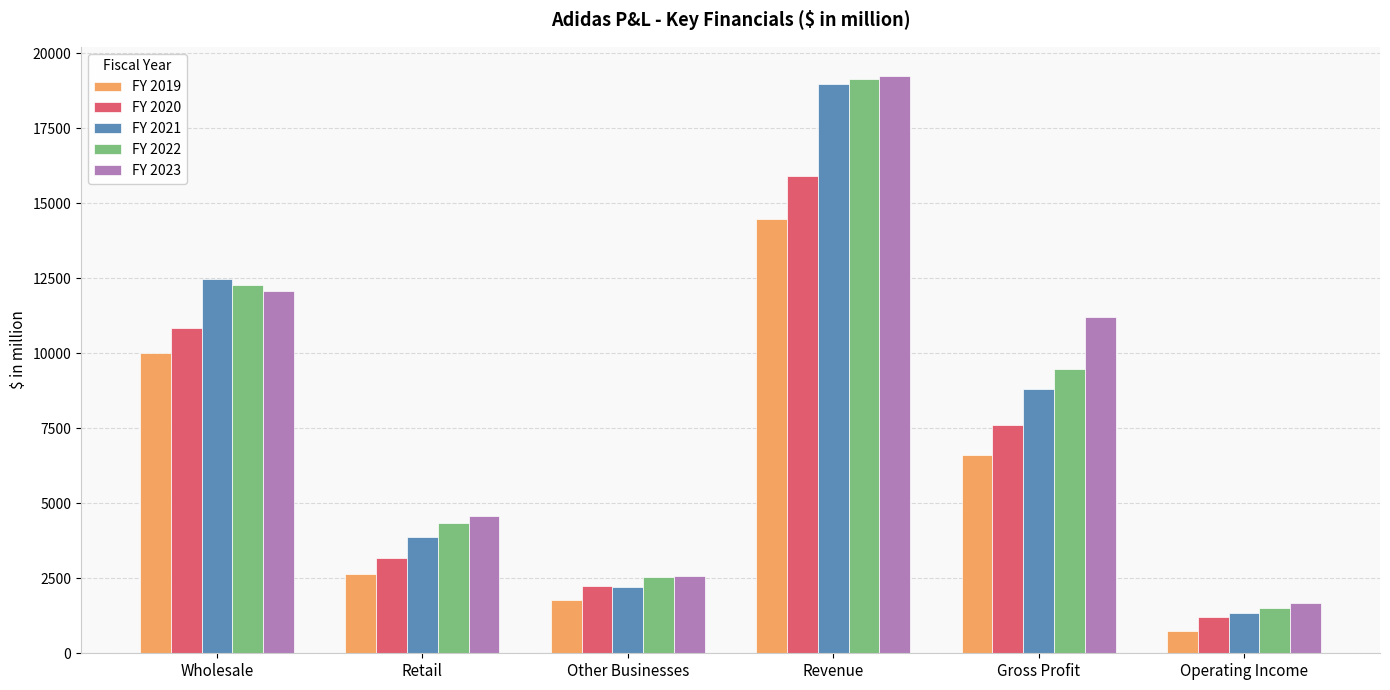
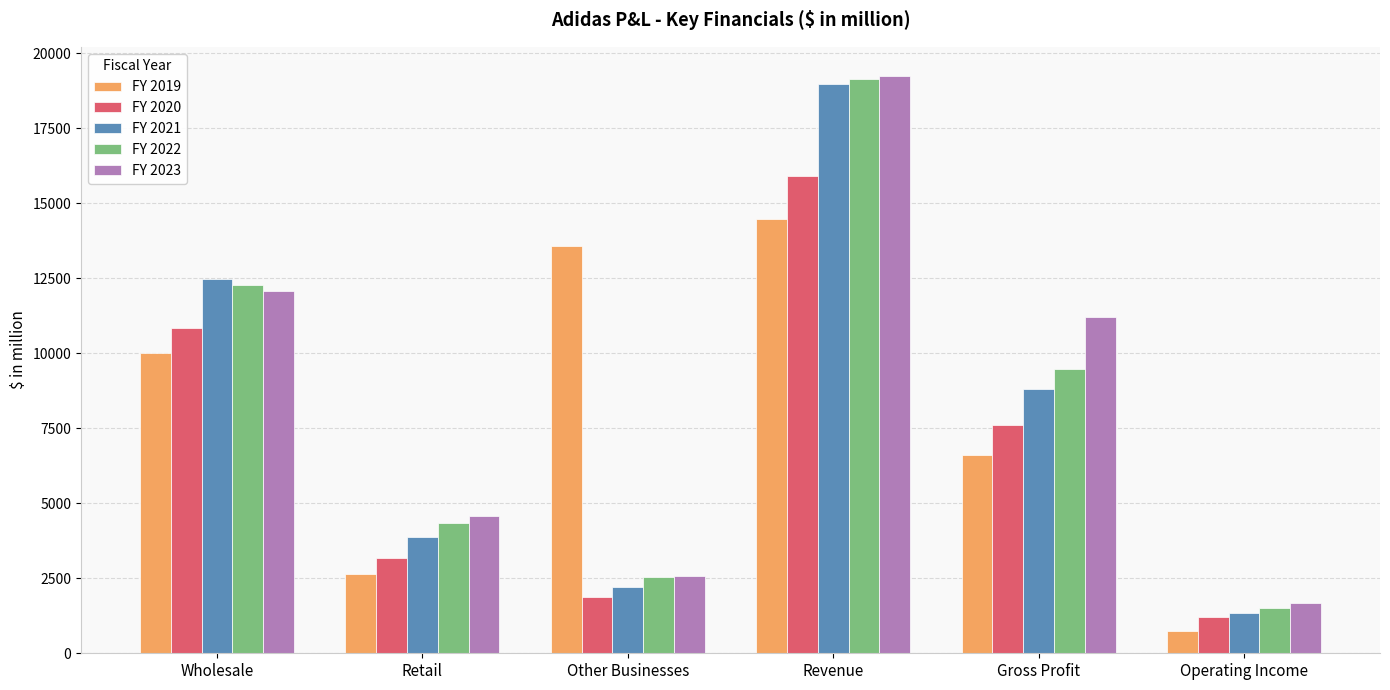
FY 2019, Other Businesses: 1800 -> 13600
FY 2020, Other Businesses: 2300 -> 1900
